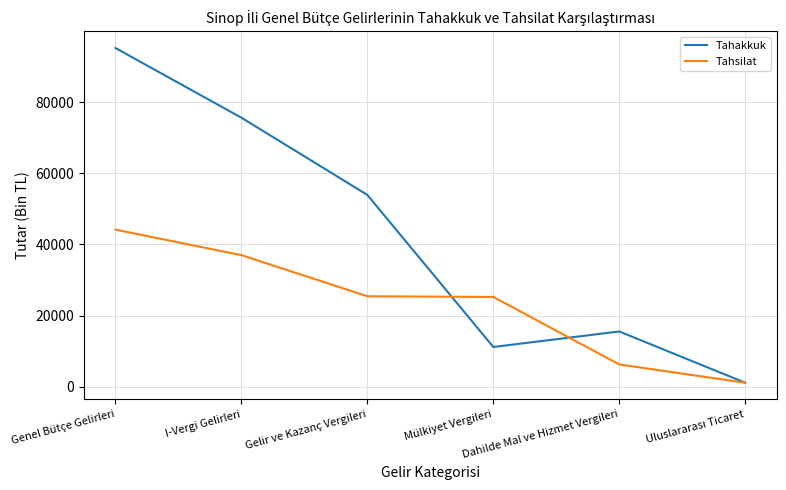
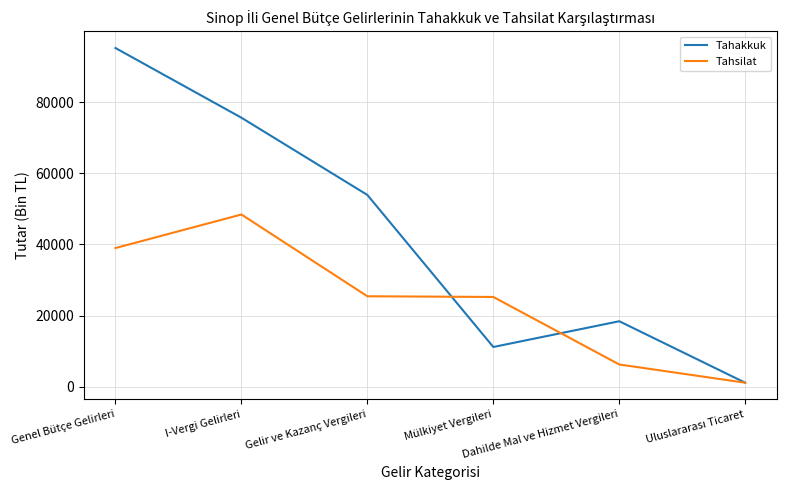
Tahsilat, Genel Bütçe Gelirleri: 44000 -> 39000
Tahsilat, I-Vergi Gelirleri: 37000 -> 48000
Tahakkuk, Dahilde Mal ve Hizmet Vergileri: 16000 -> 18000
